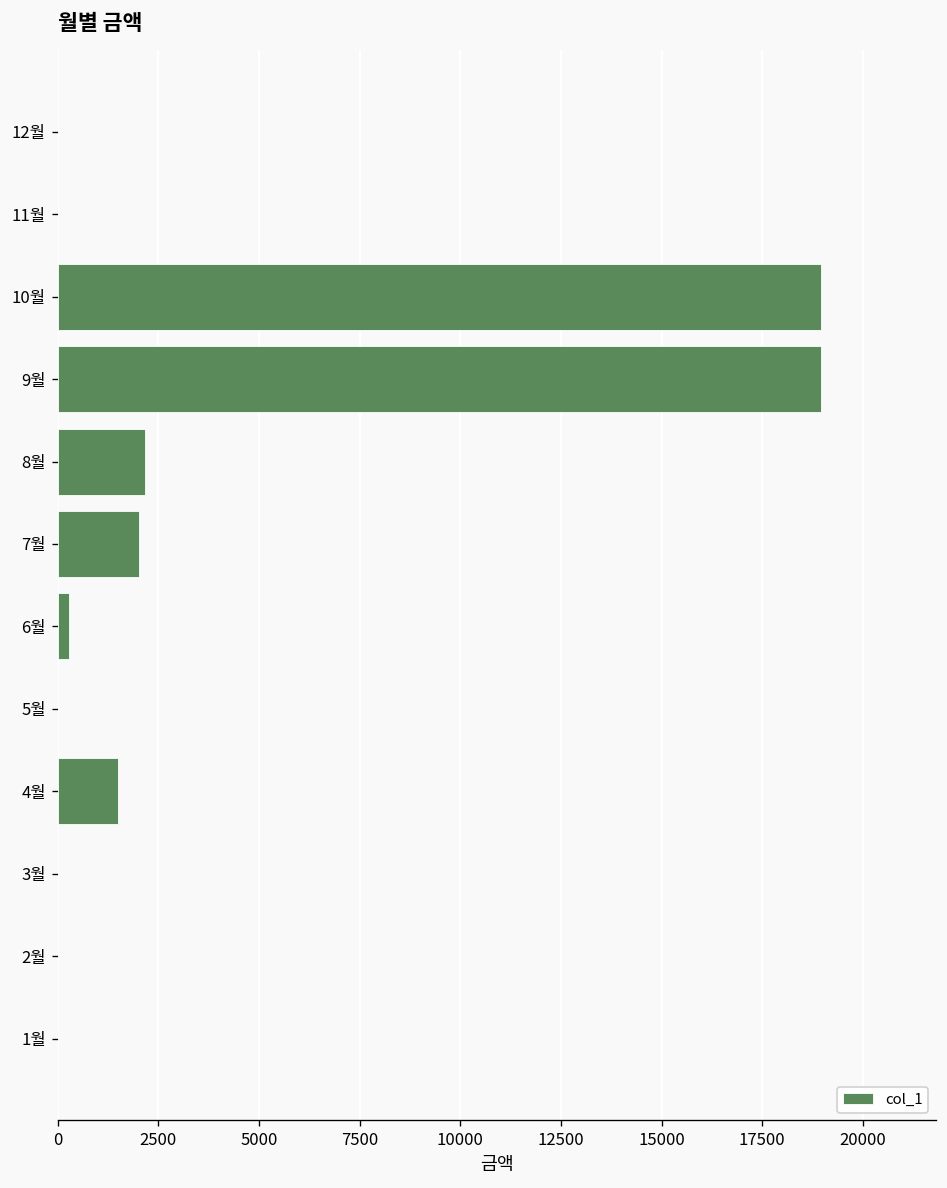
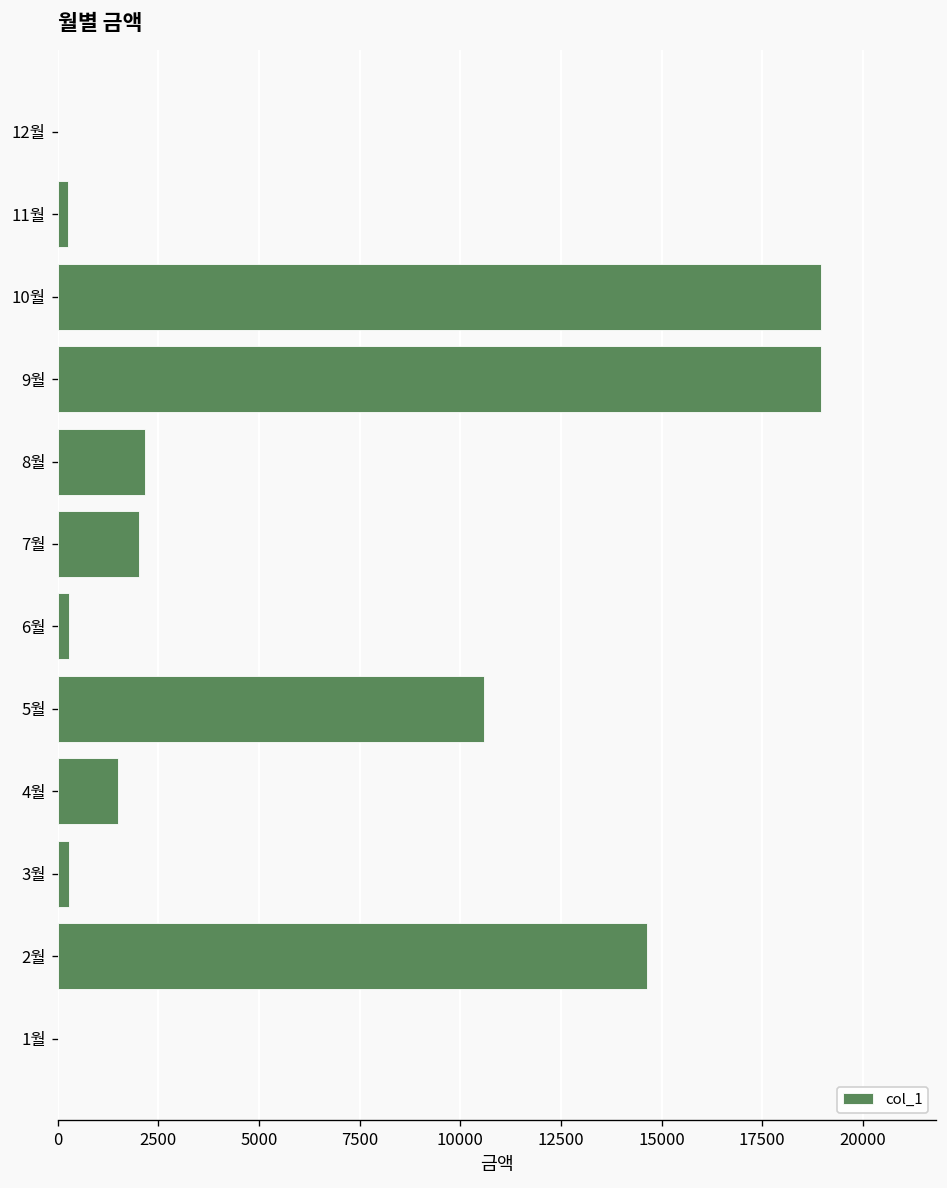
11월: 0 -> 300
5월: 0 -> 10600
3월: 0 -> 300
2월: 0 -> 14600
